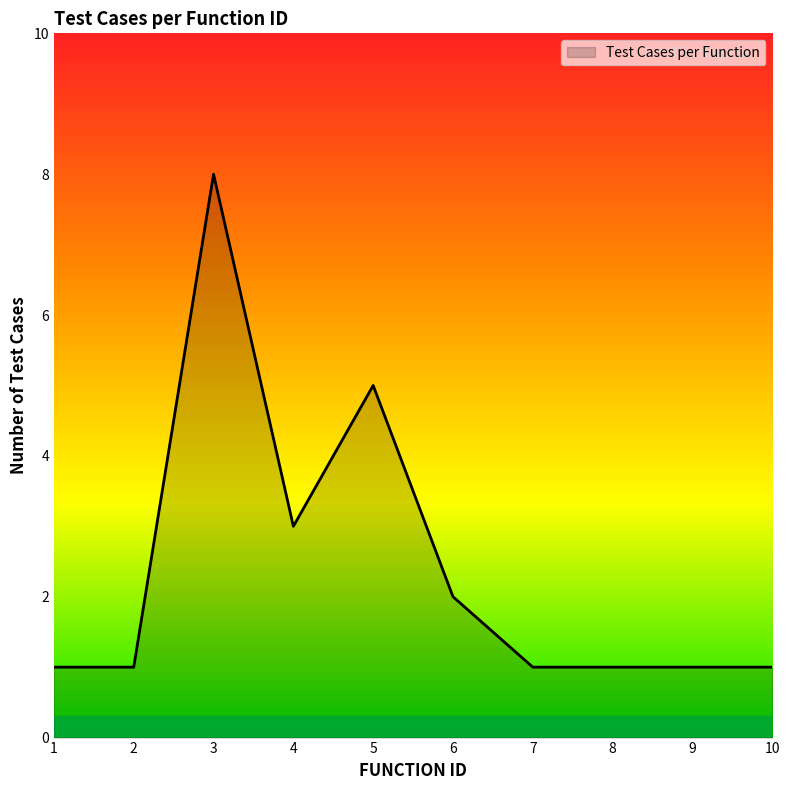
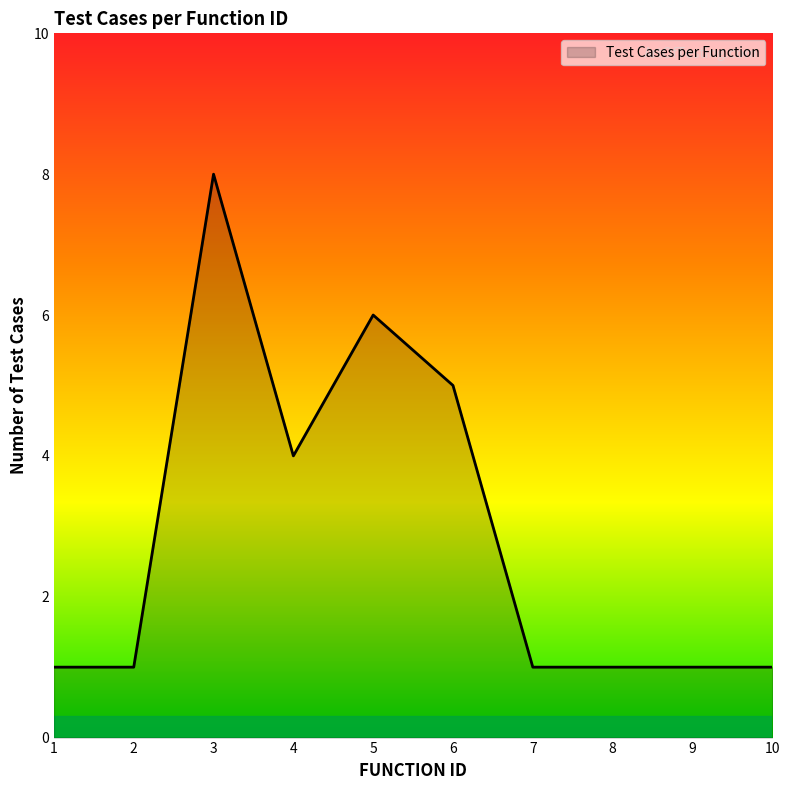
4: 3 -> 4
5: 5 -> 6
6: 2 -> 5
